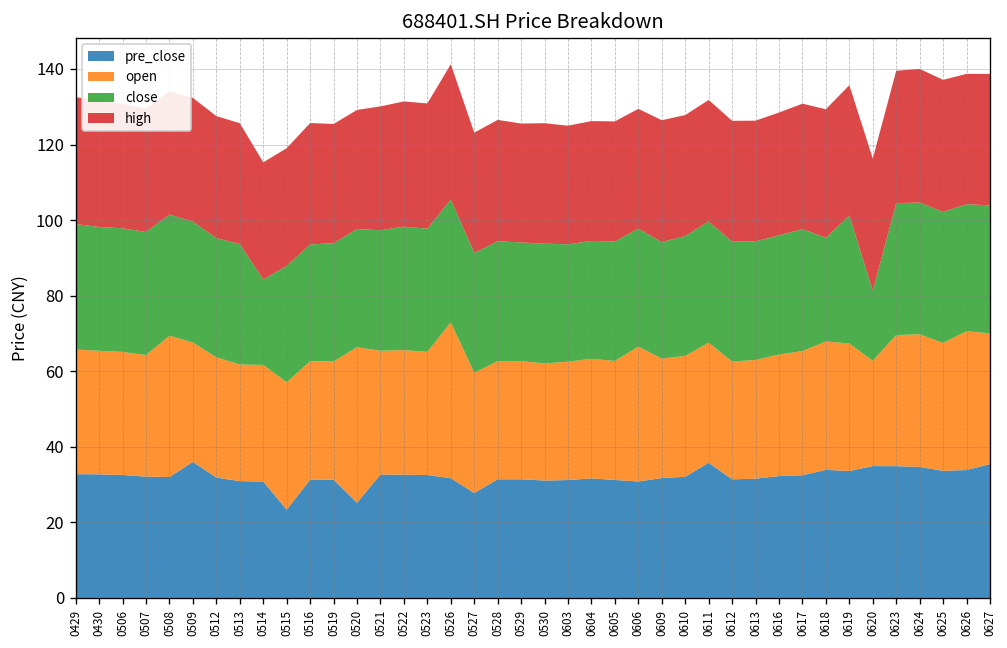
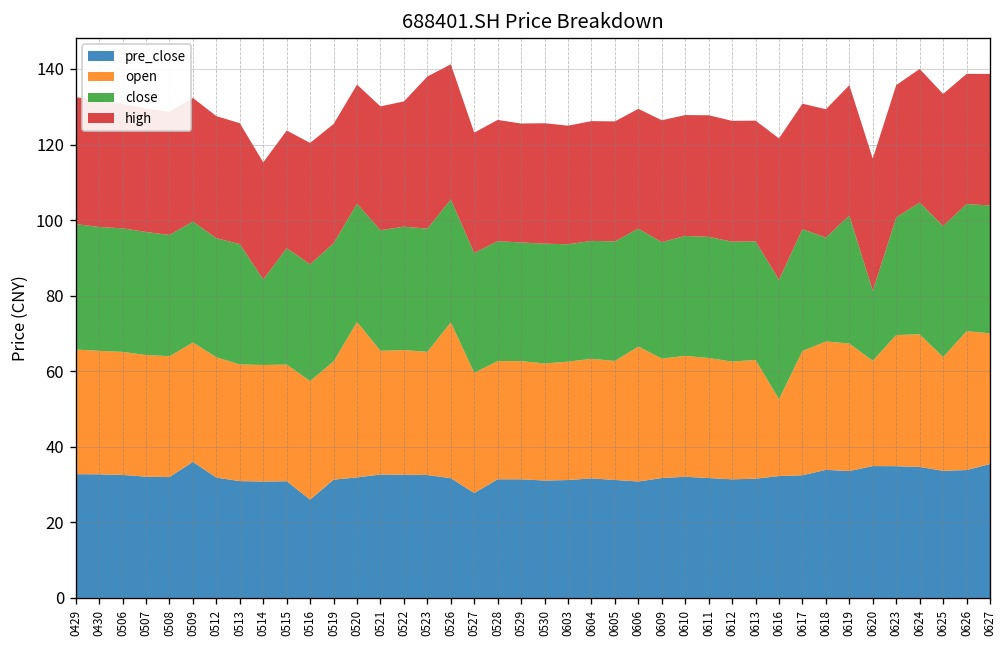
open, 0508: 37 -> 32
pre_close, 0515: 23 -> 31
open, 0515: 34 -> 31
pre_close, 0516: 31 -> 26
pre_close, 0520: 25 -> 32
high, 0523: 33 -> 40
pre_close, 0611: 36 -> 32
open, 0616: 32 -> 20
high, 0616: 32 -> 37
close, 0623: 35 -> 31
open, 0625: 34 -> 30
